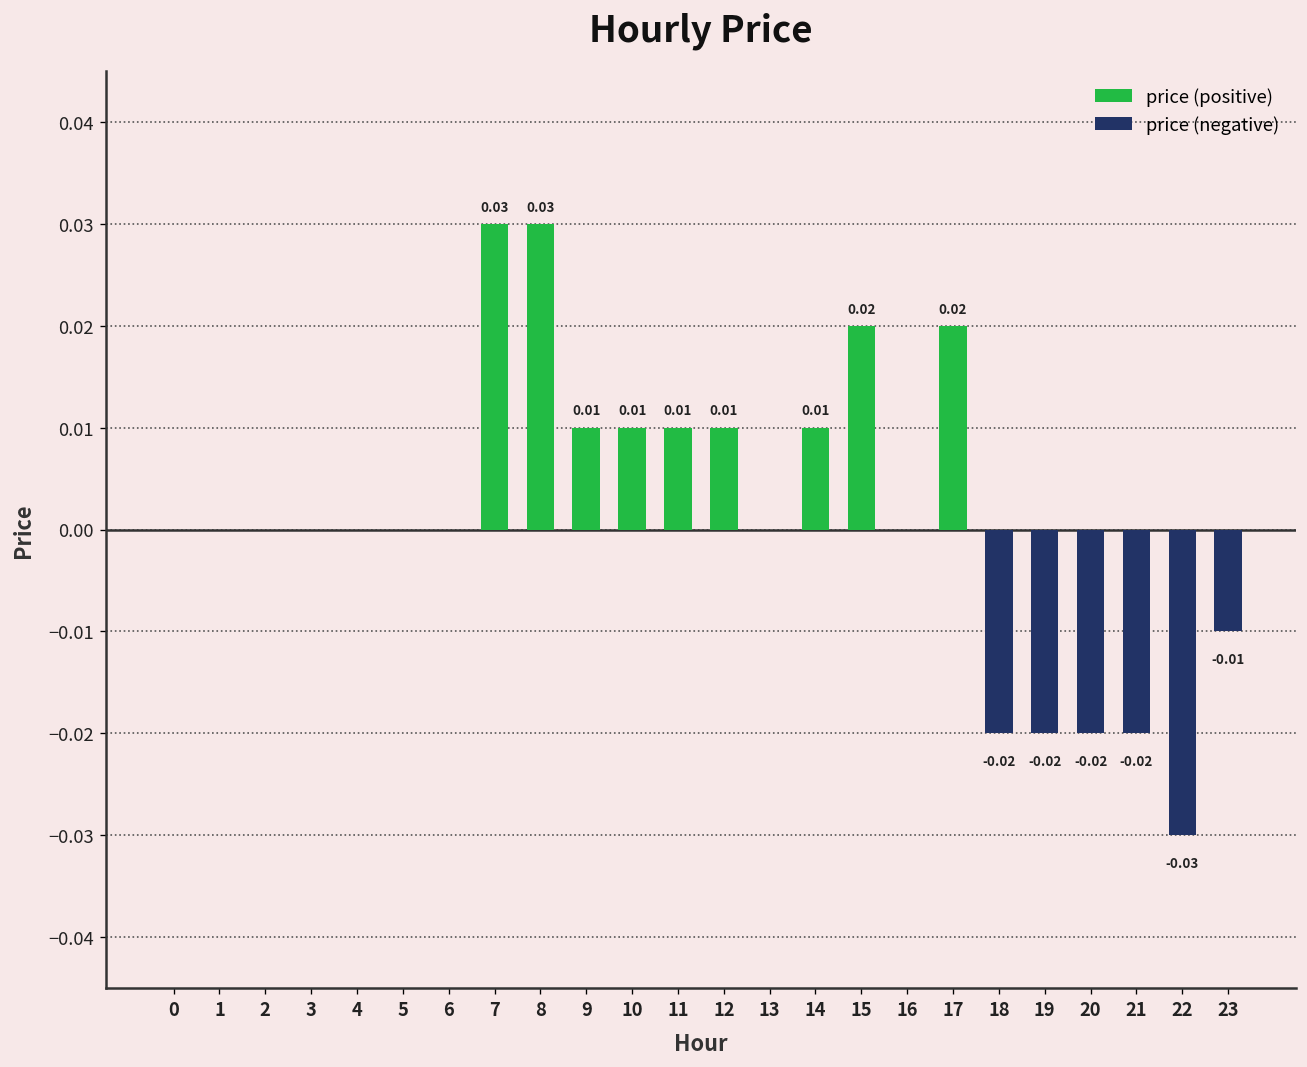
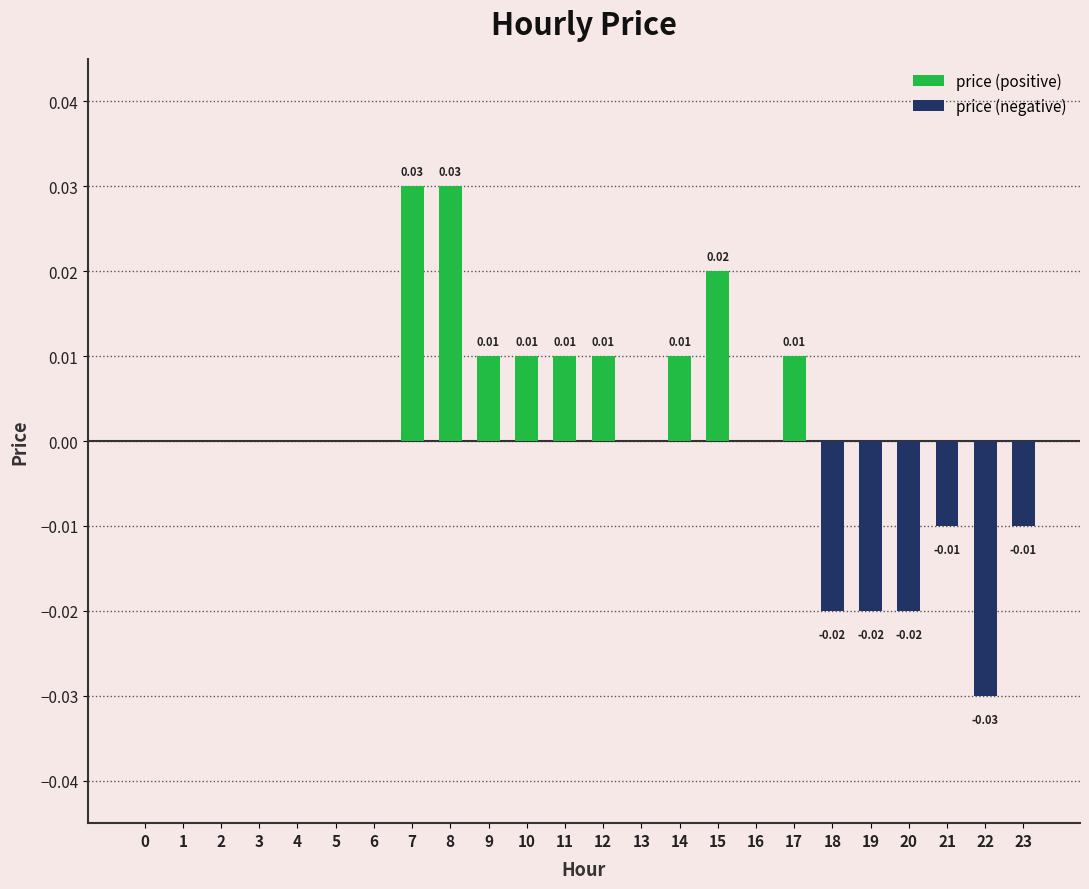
price (positive), 17: 0.02 -> 0.01
price (negative), 21: -0.02 -> -0.01
